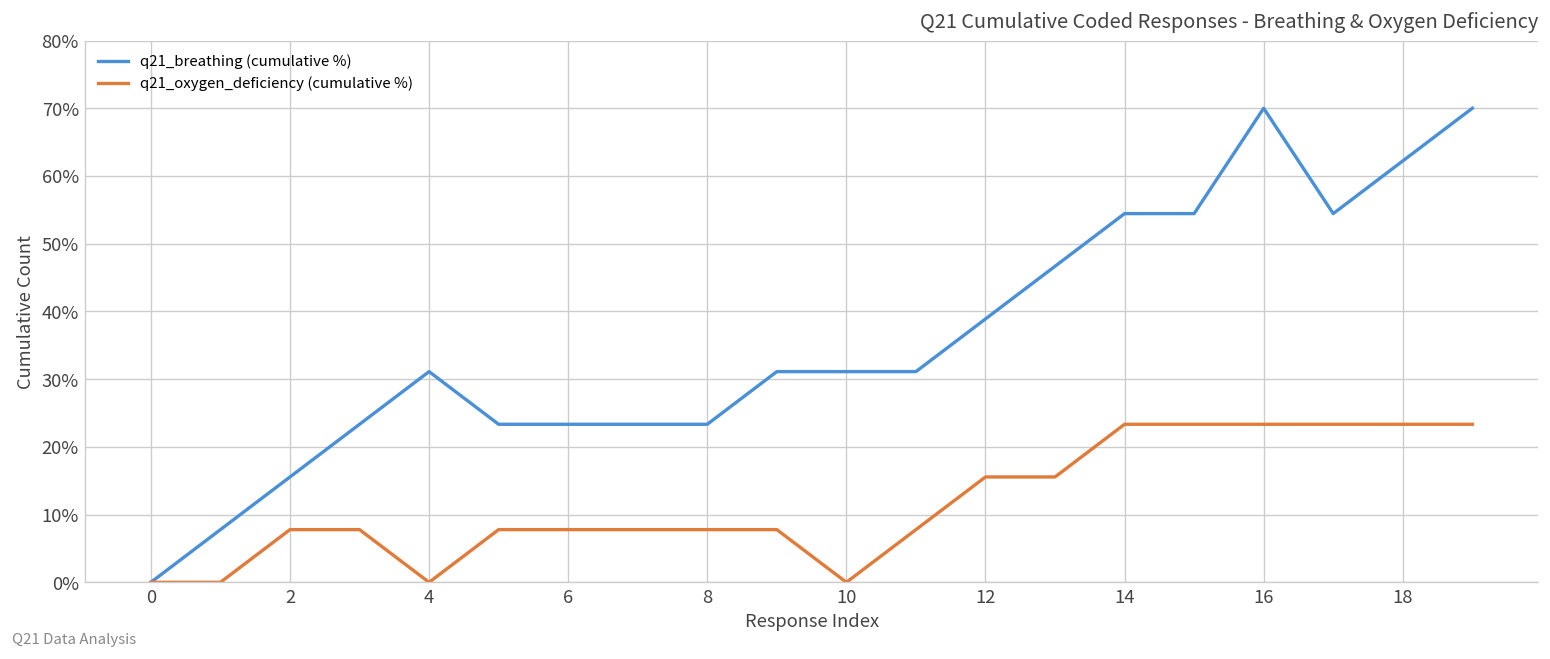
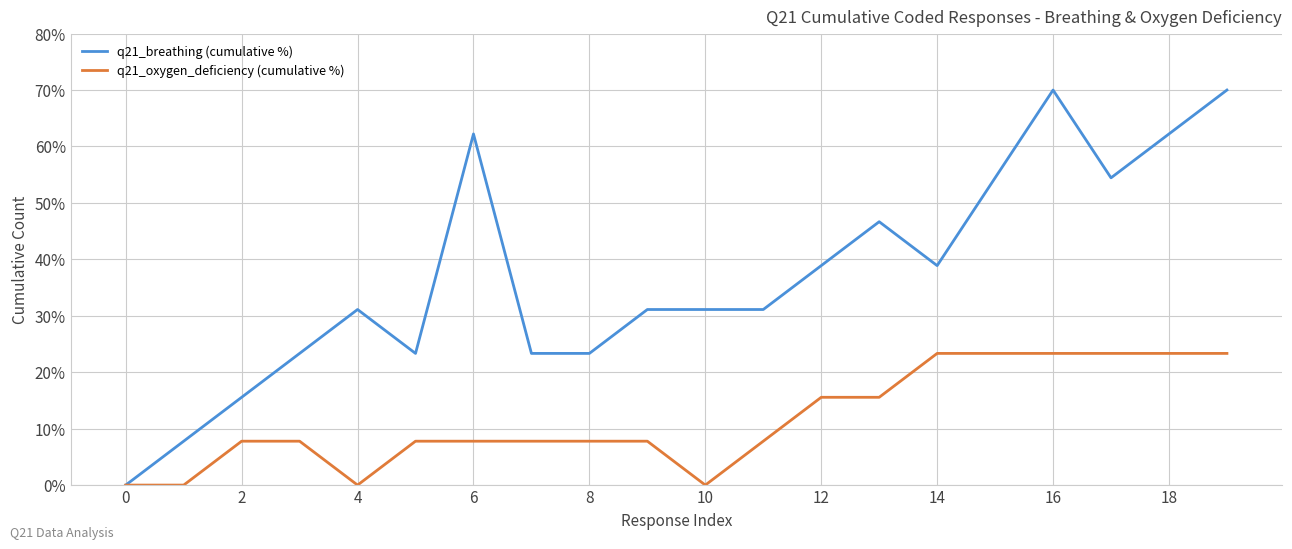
q21_breathing (cumulative %), 6: 23% -> 62%
q21_breathing (cumulative %), 14: 54% -> 39%
